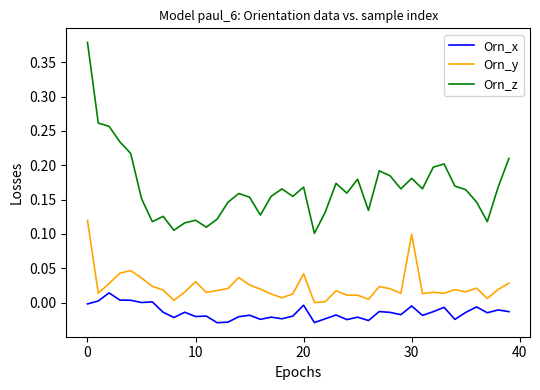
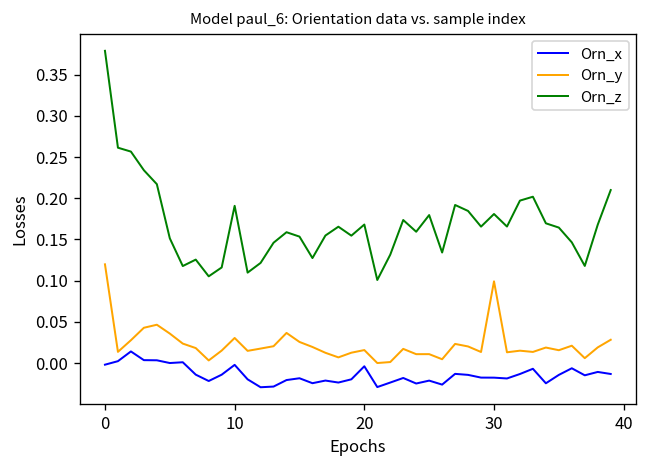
Orn_x, 10: -0.02 -> 0.00
Orn_z, 10: 0.12 -> 0.19
Orn_y, 20: 0.04 -> 0.02
Orn_x, 30: -0.01 -> -0.02
